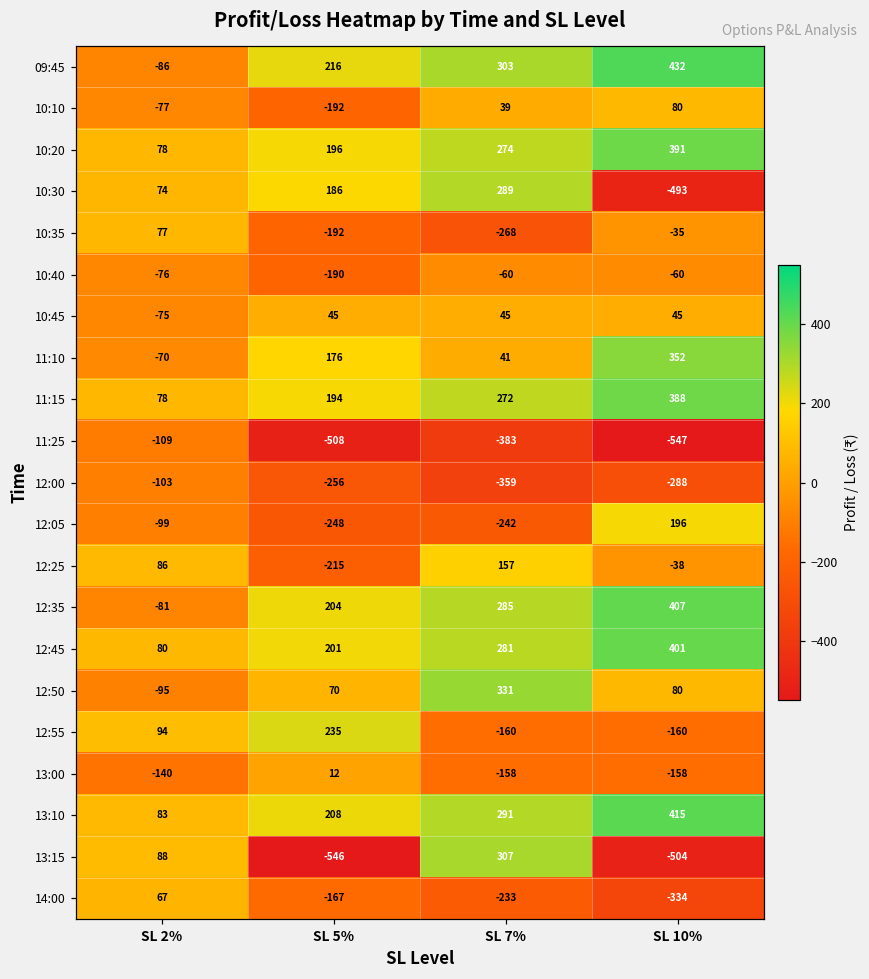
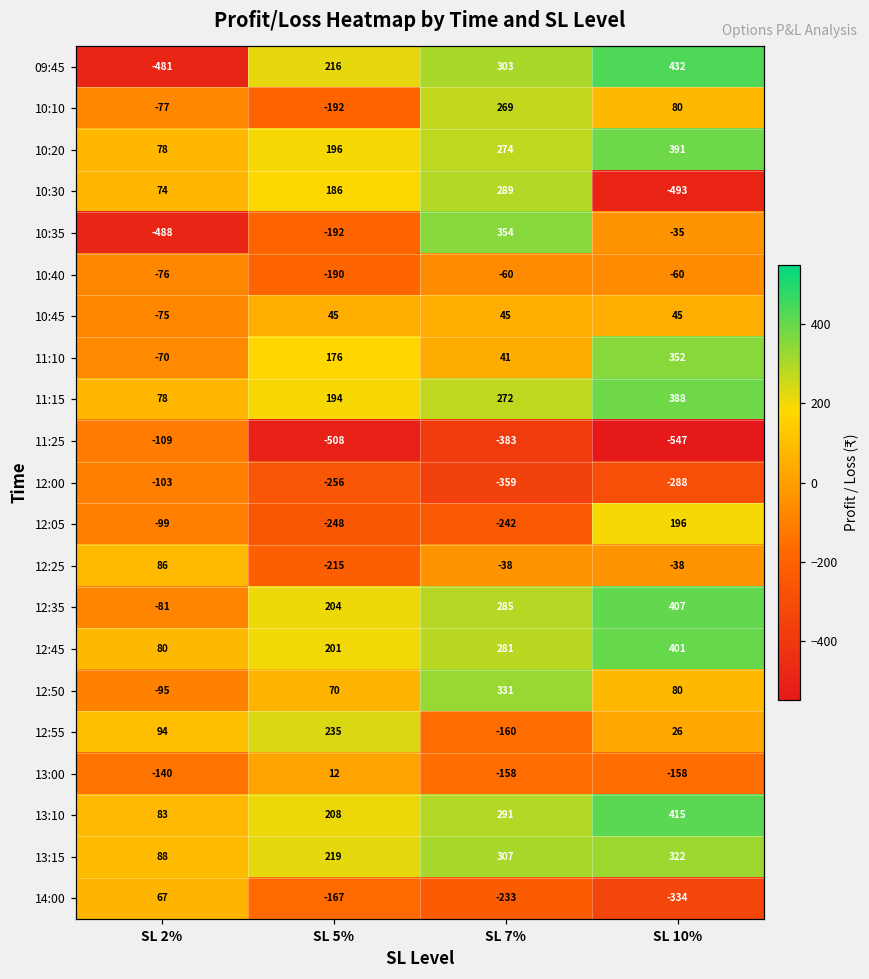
09:45, SL 2%: -86 -> -481
10:10, SL 7%: 39 -> 269
10:35, SL 2%: 77 -> -488
10:35, SL 7%: -268 -> 354
12:25, SL 7%: 157 -> -38
12:55, SL 10%: -160 -> 26
13:15, SL 5%: -546 -> 219
13:15, SL 10%: -504 -> 322
